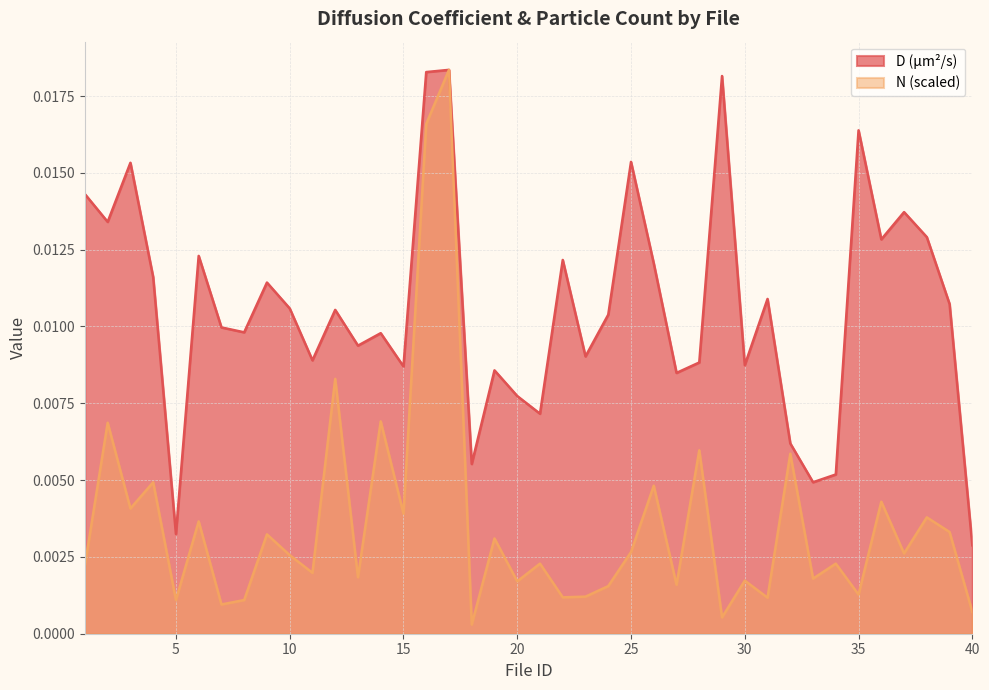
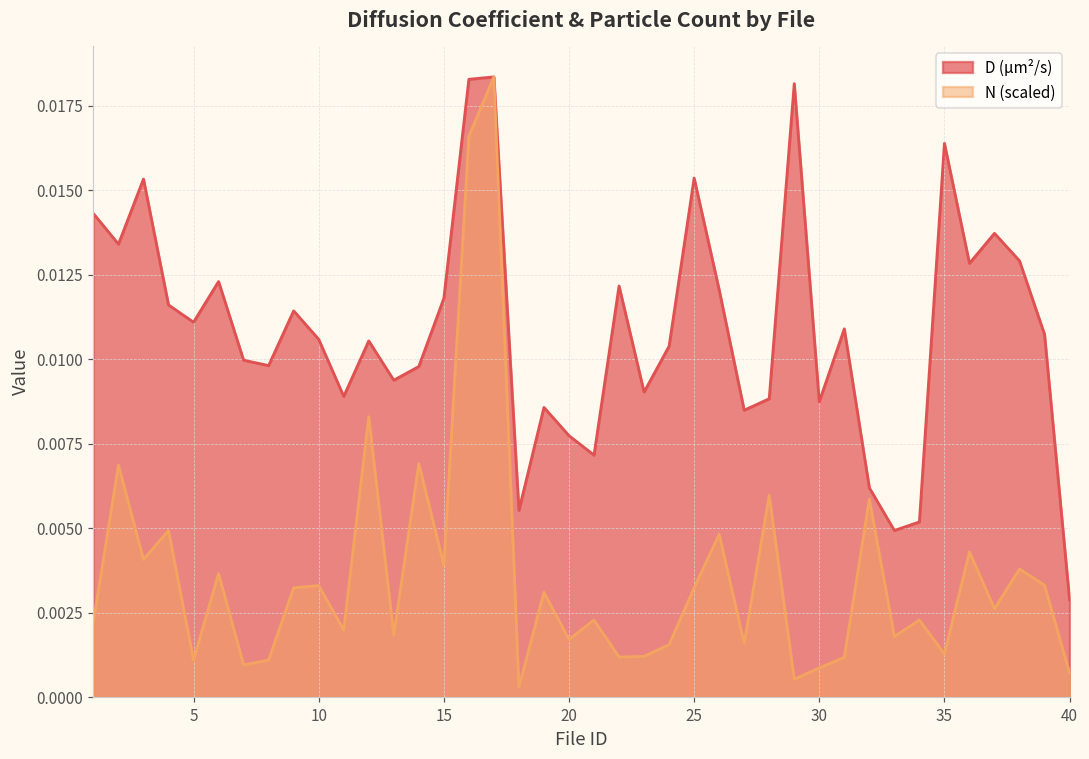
D (µm²/s), 5: 0.0032 -> 0.0111
N (scaled), 10: 0.0026 -> 0.0033
D (µm²/s), 15: 0.0087 -> 0.0118
N (scaled), 25: 0.0027 -> 0.0032
N (scaled), 30: 0.0017 -> 0.0009
